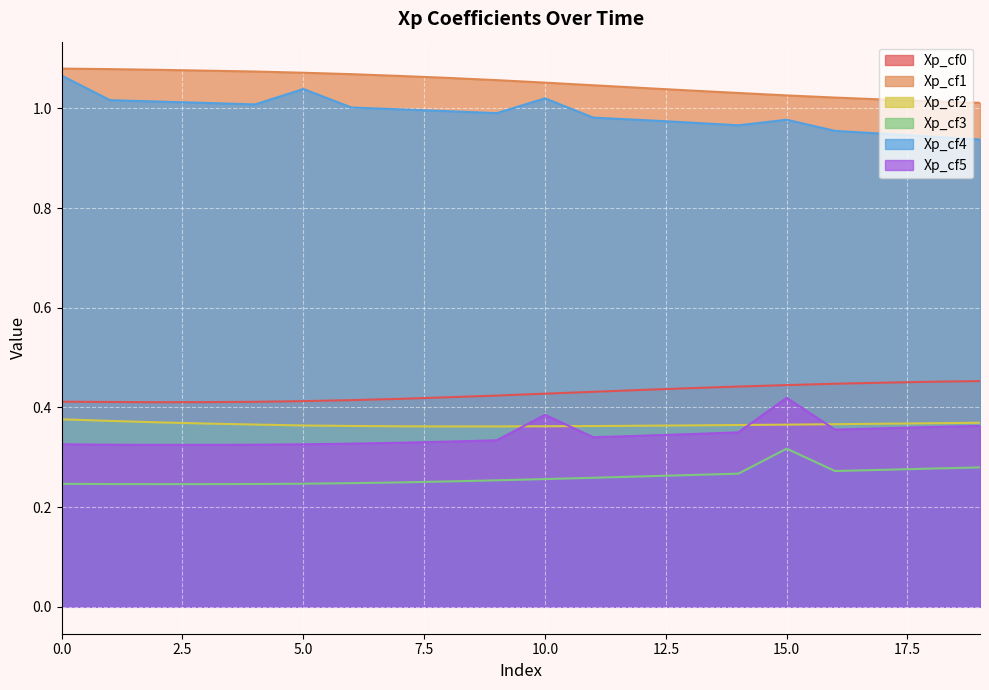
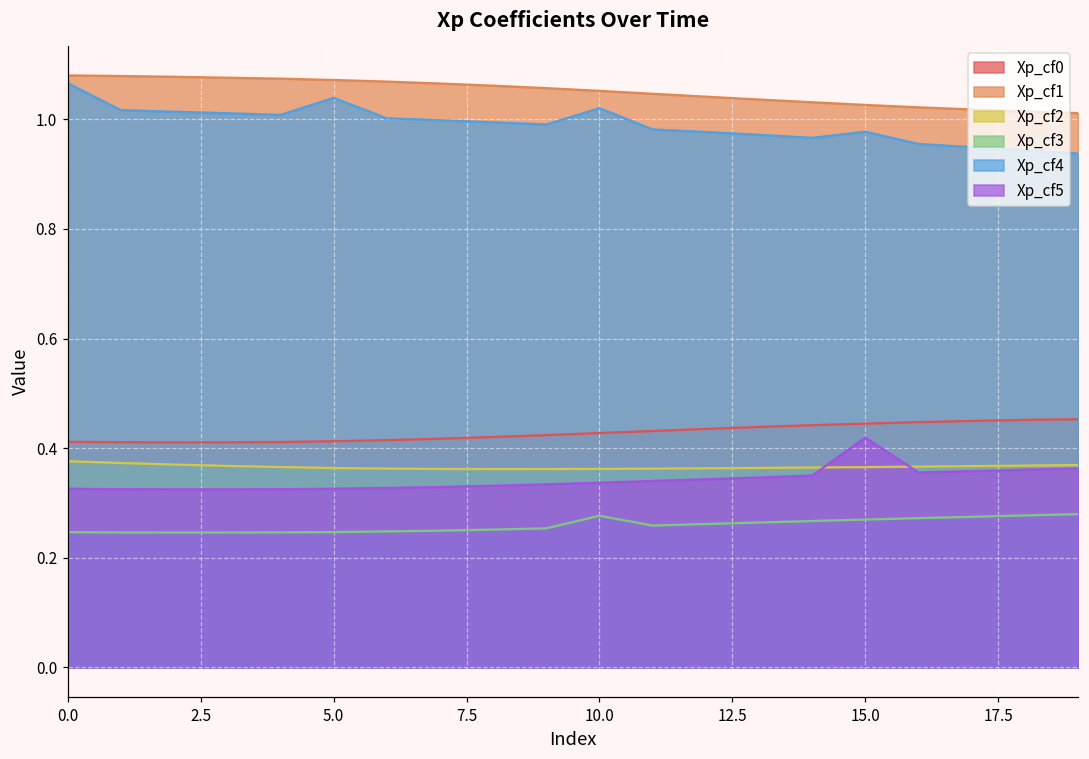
Xp_cf3, 10.0: 0.26 -> 0.28
Xp_cf5, 10.0: 0.39 -> 0.34
Xp_cf3, 15.0: 0.32 -> 0.27
